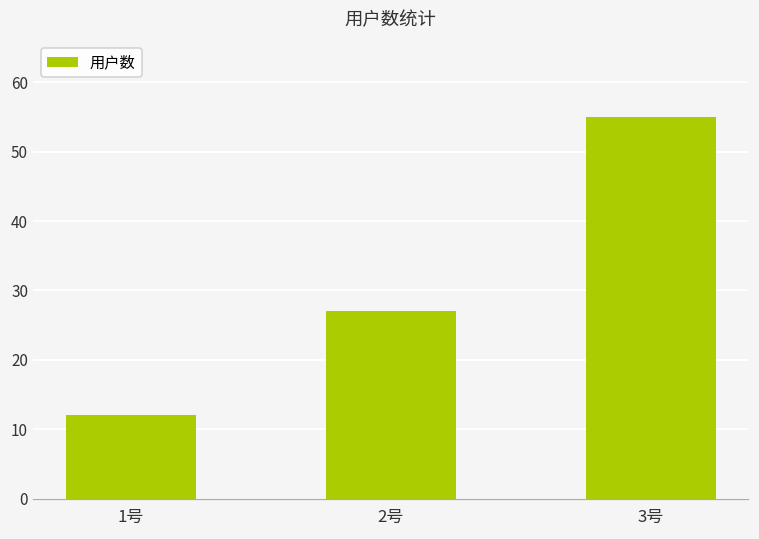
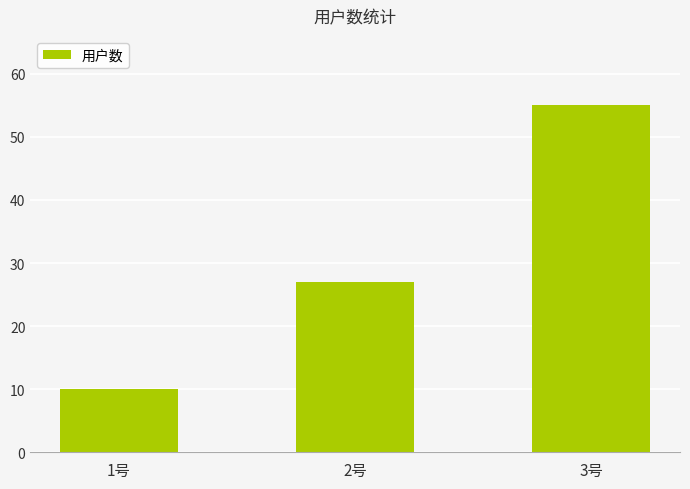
1号: 12 -> 10
